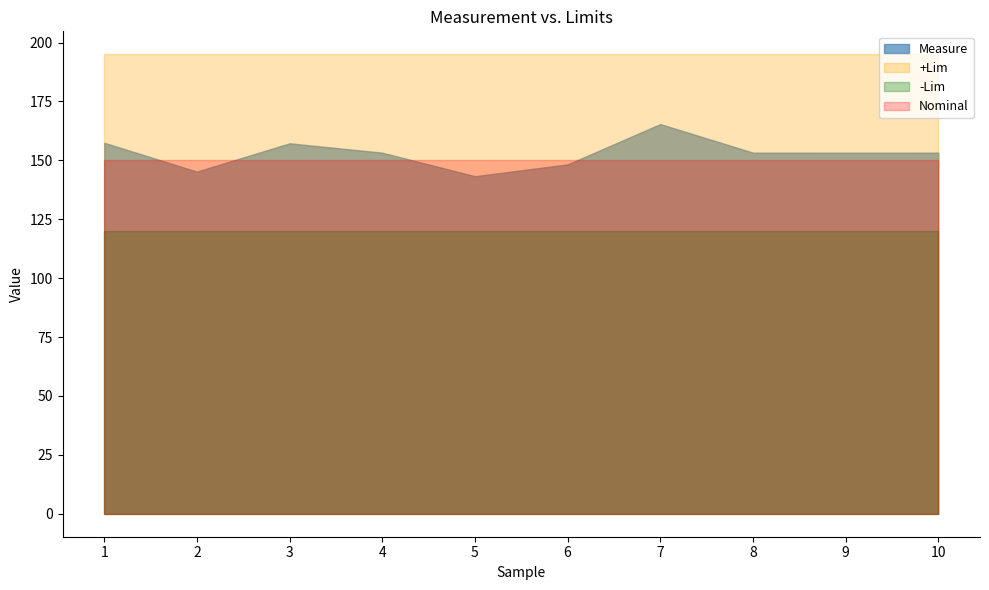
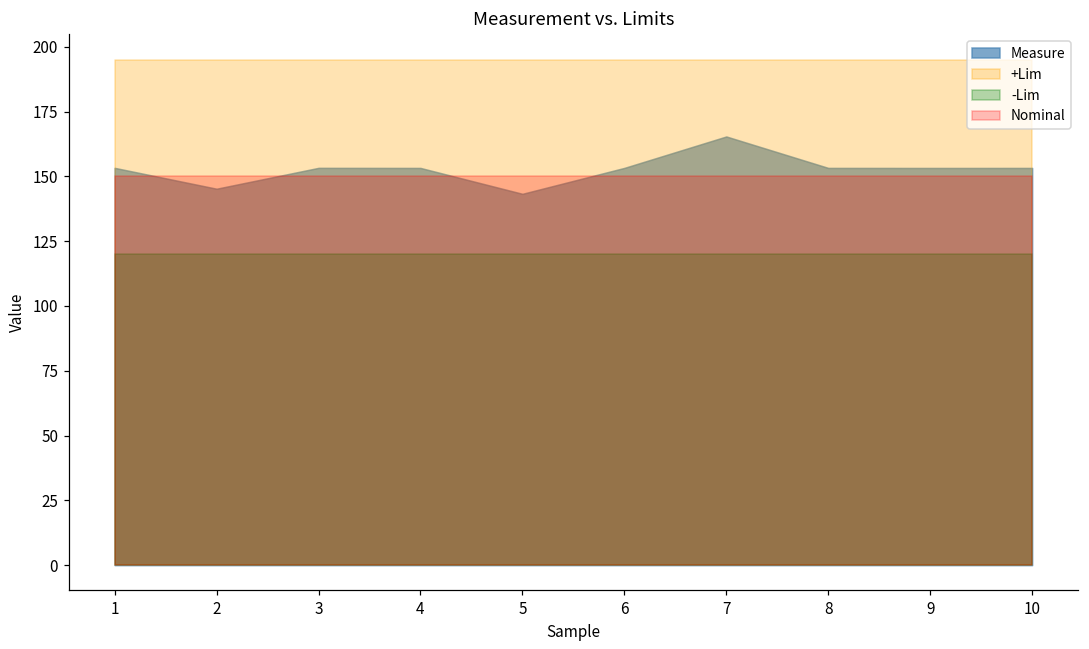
Measure, 1: 157 -> 153
Measure, 3: 157 -> 153
Measure, 6: 148 -> 153
